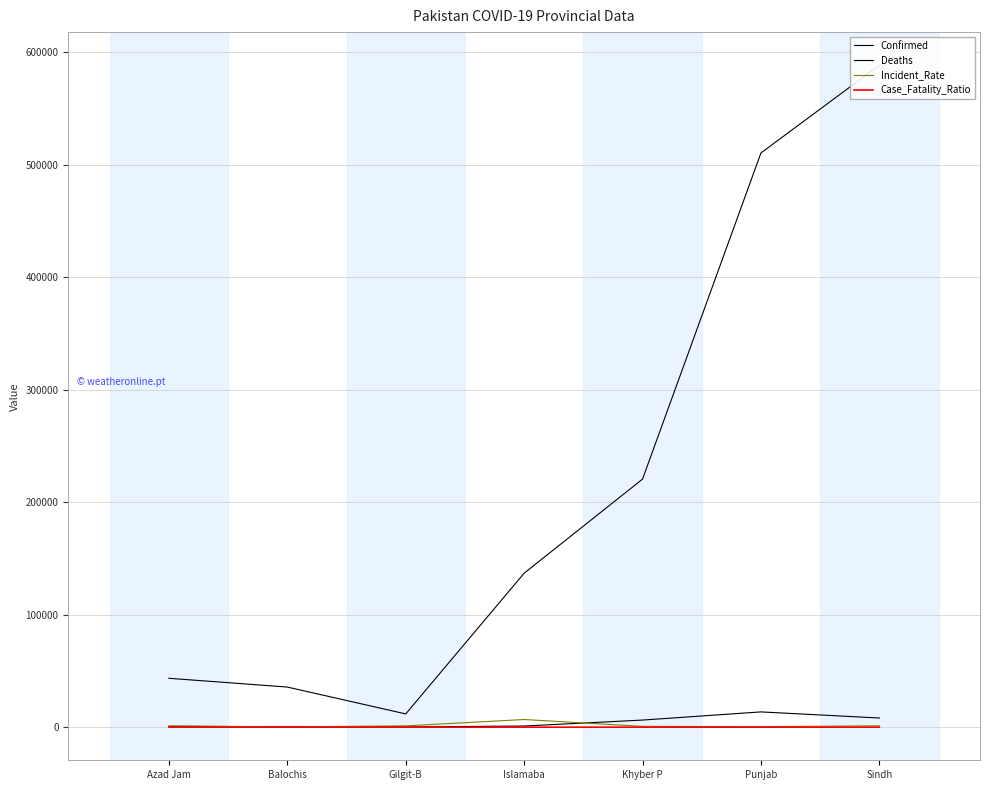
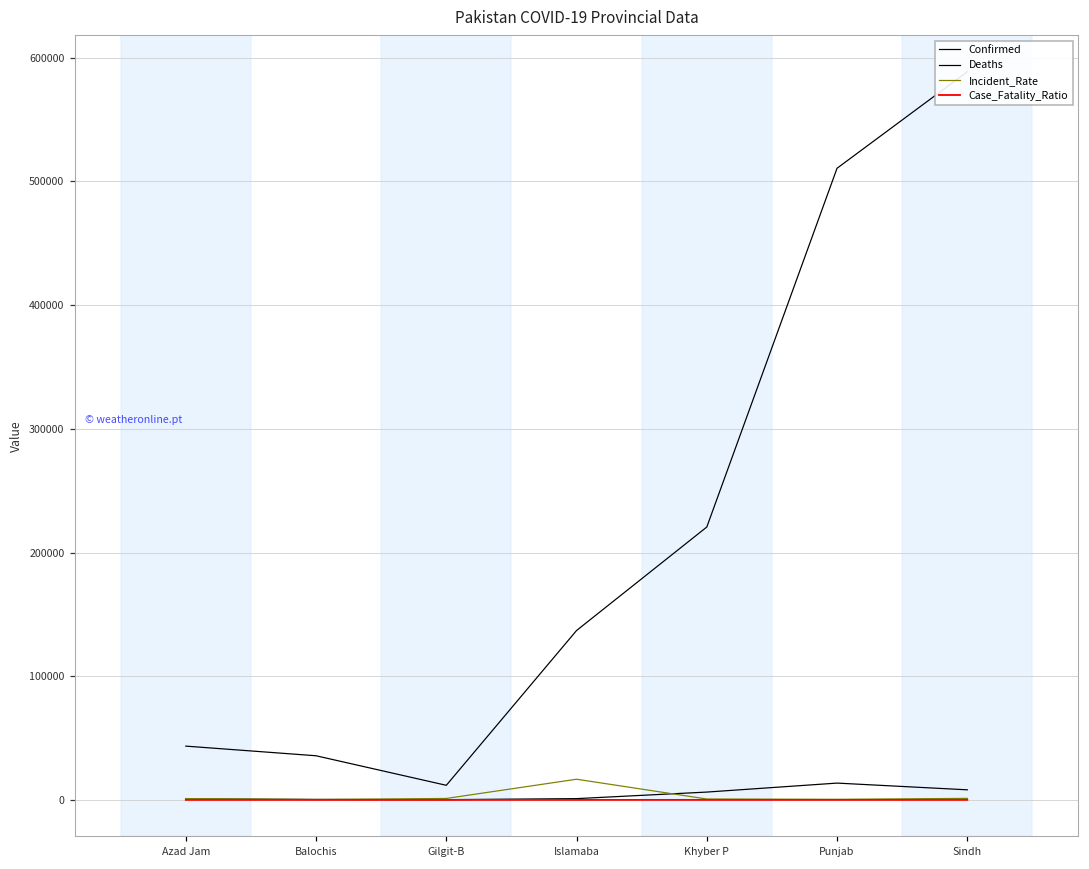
Incident_Rate, Islamaba: 7000 -> 17000
